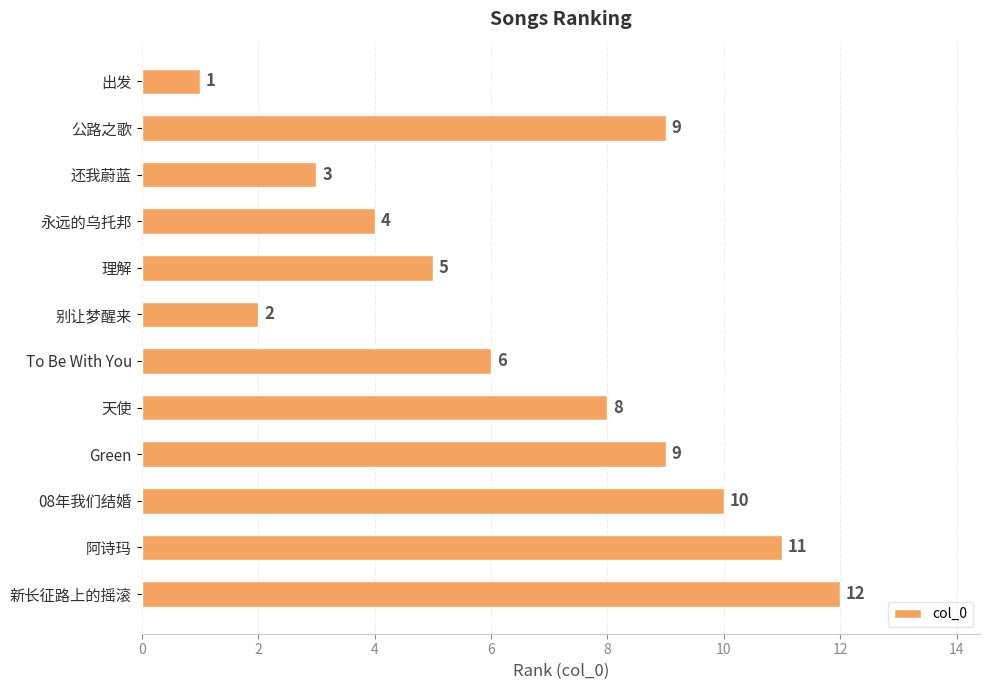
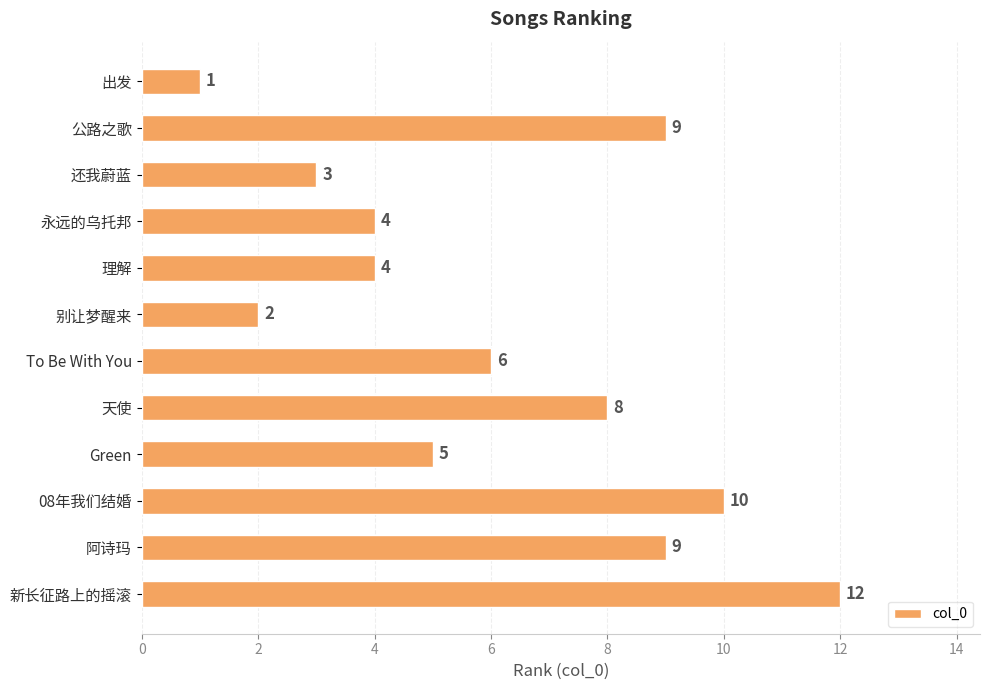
理解: 5 -> 4
Green: 9 -> 5
阿诗玛: 11 -> 9
